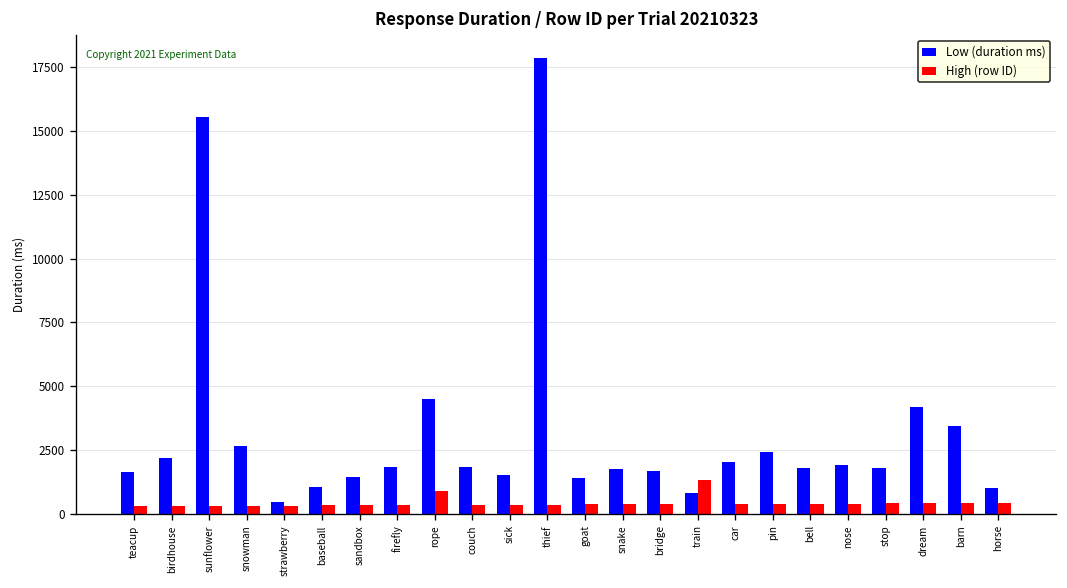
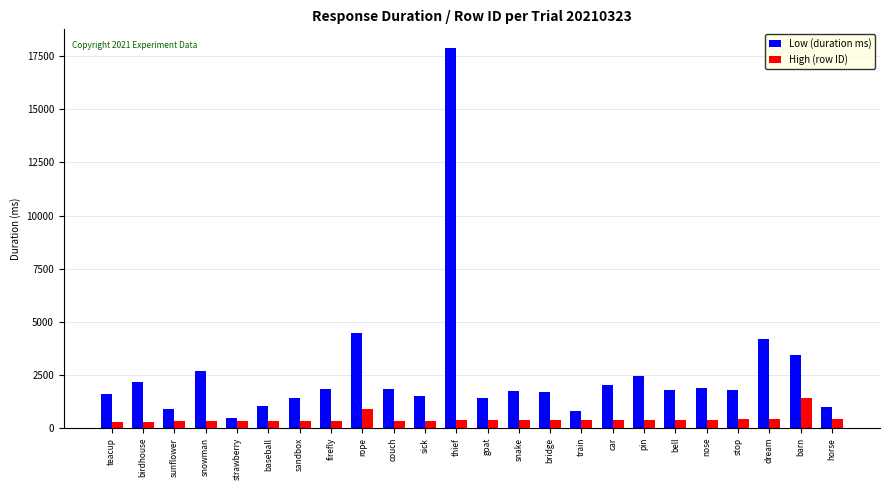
Low (duration ms), sunflower: 15600 -> 900
High (row ID), train: 1300 -> 400
High (row ID), barn: 400 -> 1400
